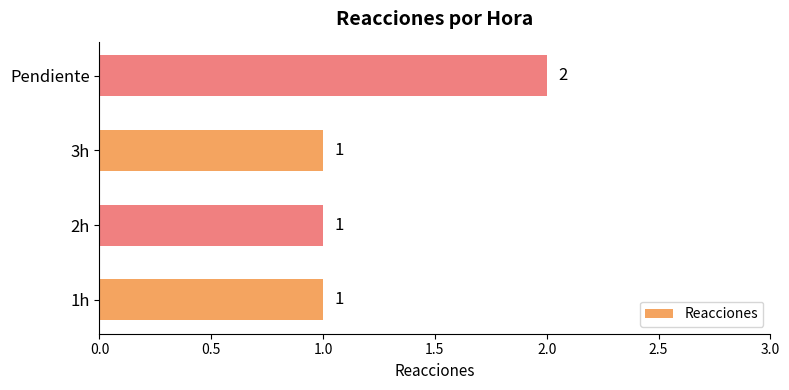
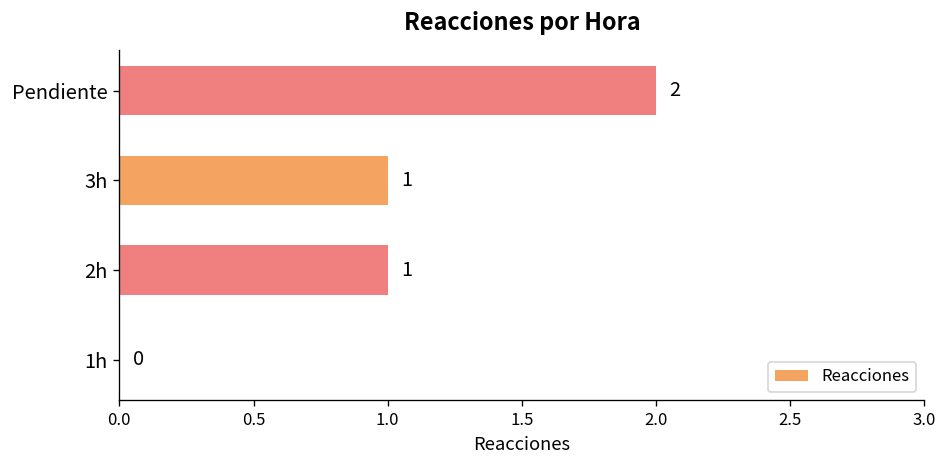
1h: 1 -> 0
